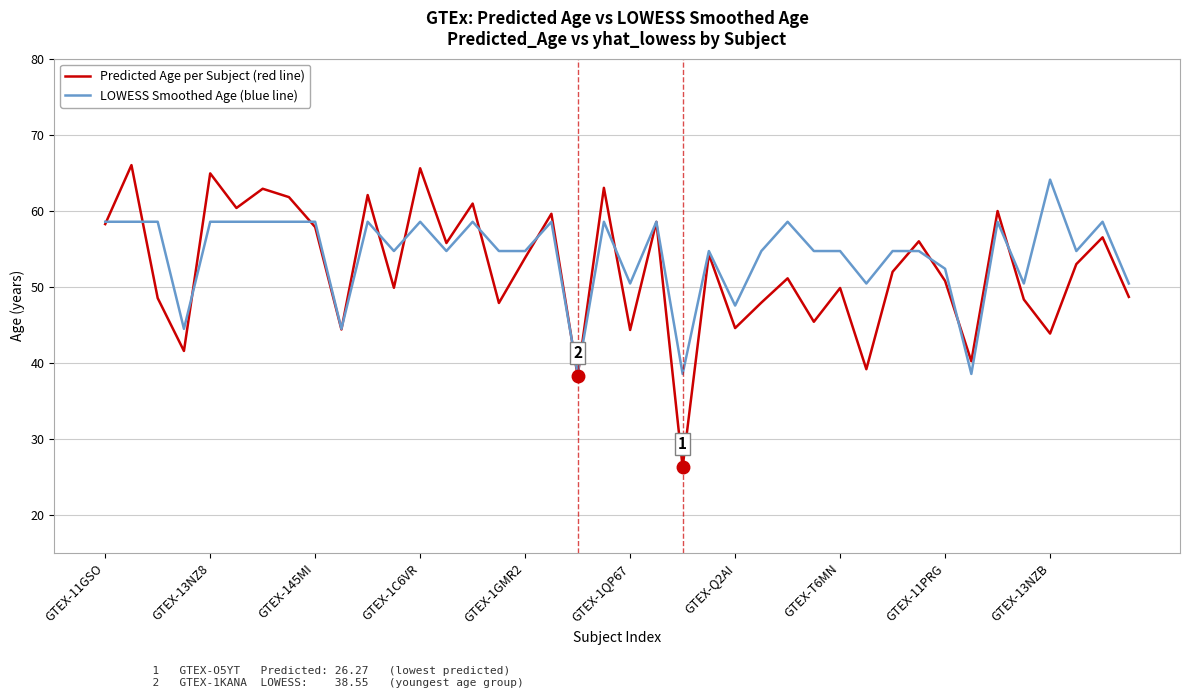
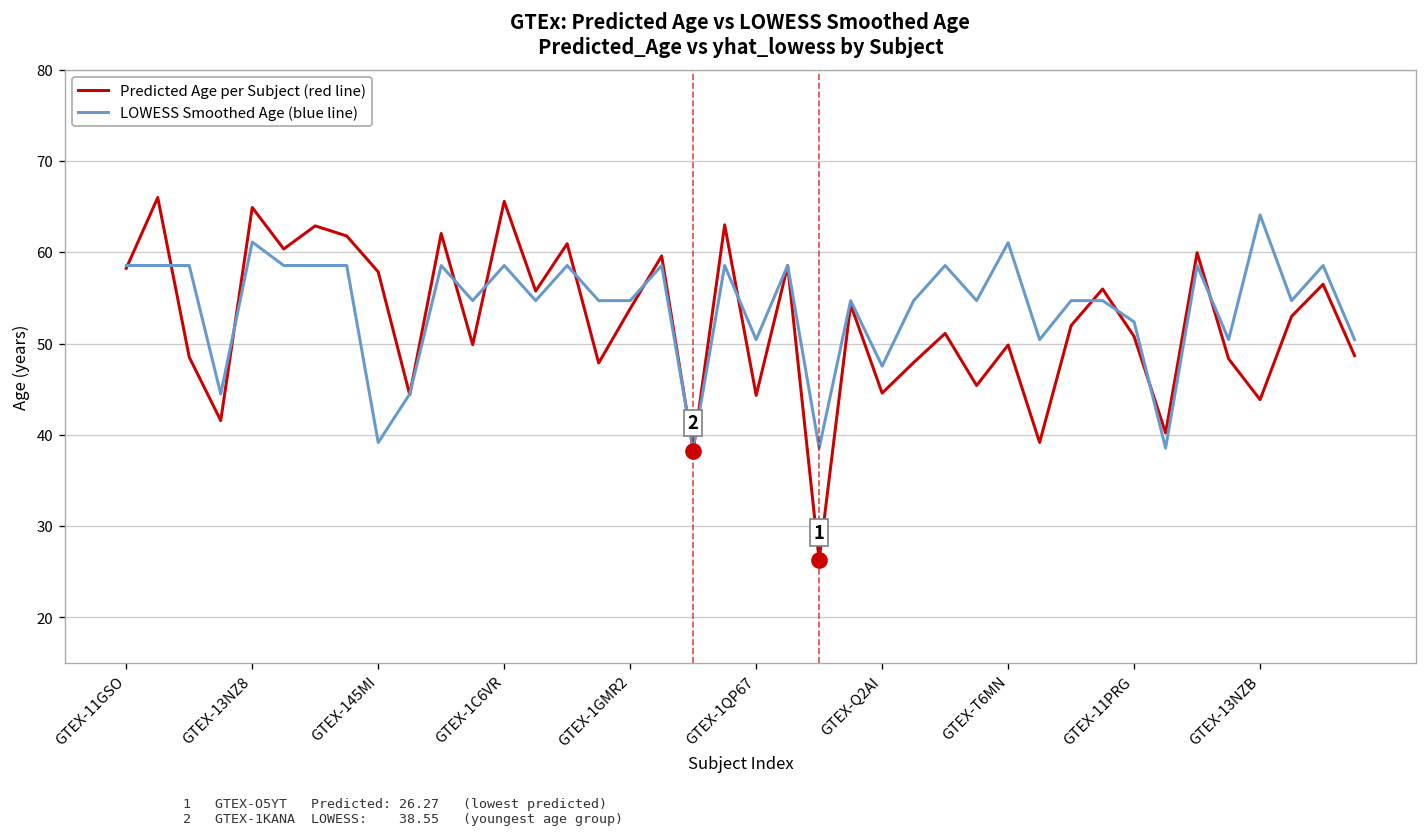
LOWESS Smoothed Age (blue line), GTEX-13NZ8: 59 -> 61
LOWESS Smoothed Age (blue line), GTEX-145MI: 59 -> 39
LOWESS Smoothed Age (blue line), GTEX-T6MN: 55 -> 61
